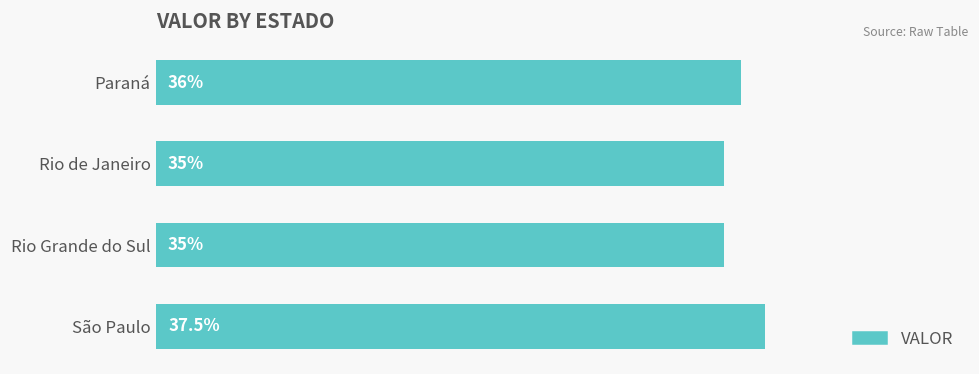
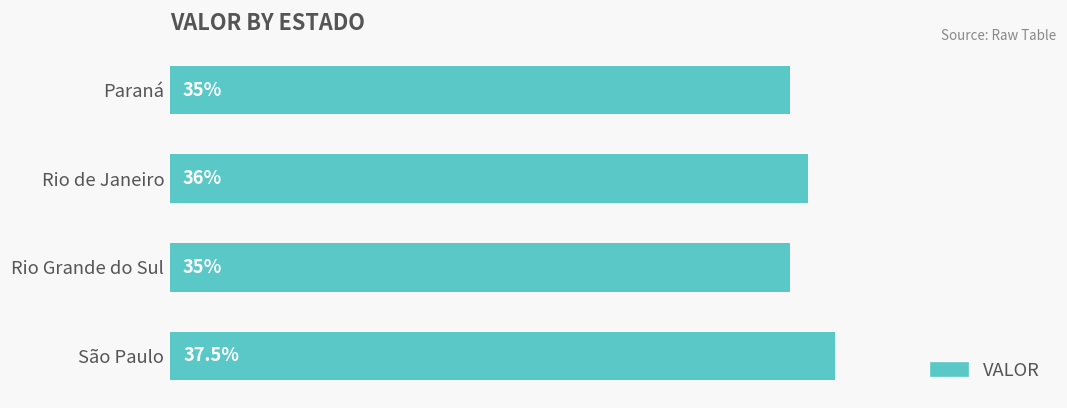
Paraná: 36% -> 35%
Rio de Janeiro: 35% -> 36%
